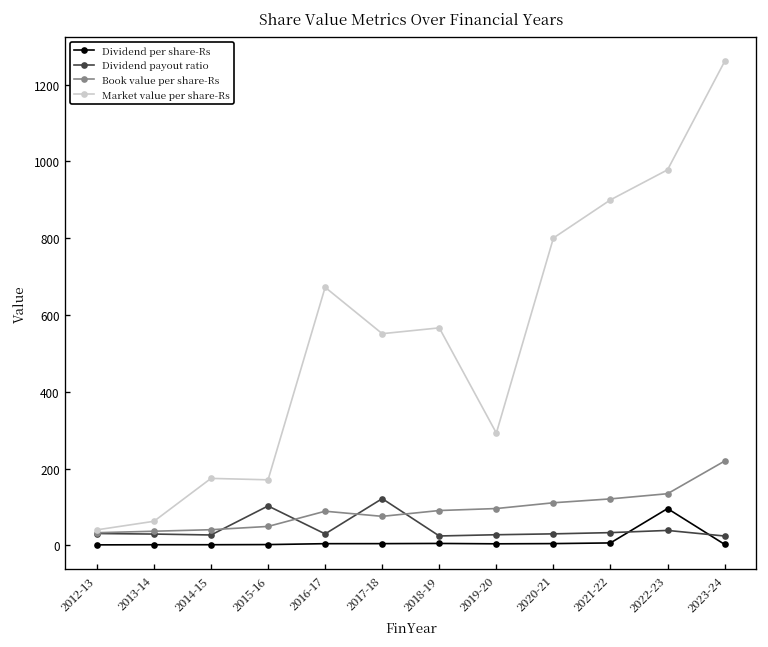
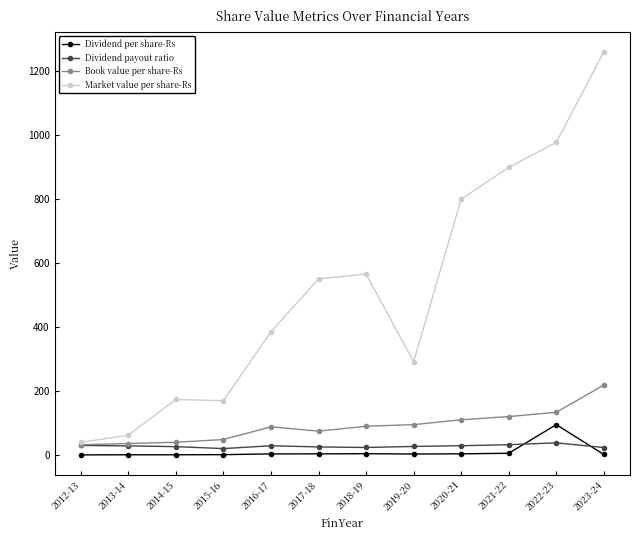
Dividend payout ratio, 2015-16: 100 -> 20
Market value per share-Rs, 2016-17: 670 -> 390
Dividend payout ratio, 2017-18: 120 -> 30
